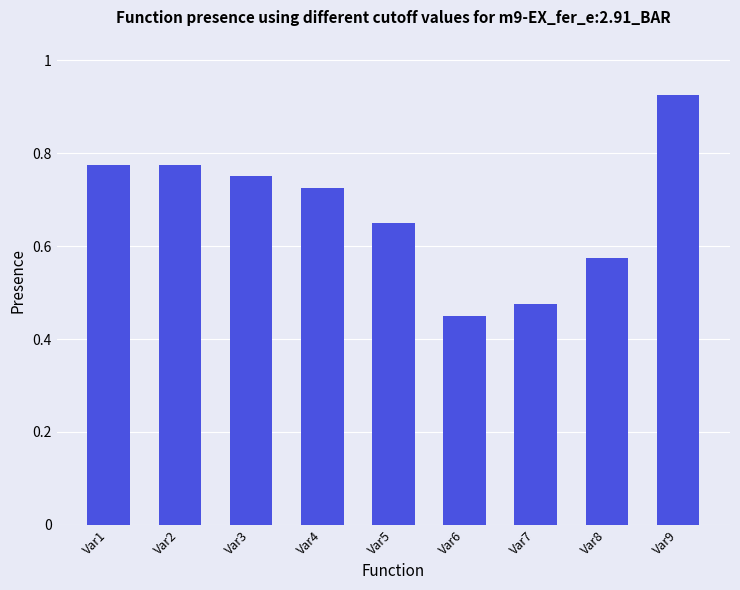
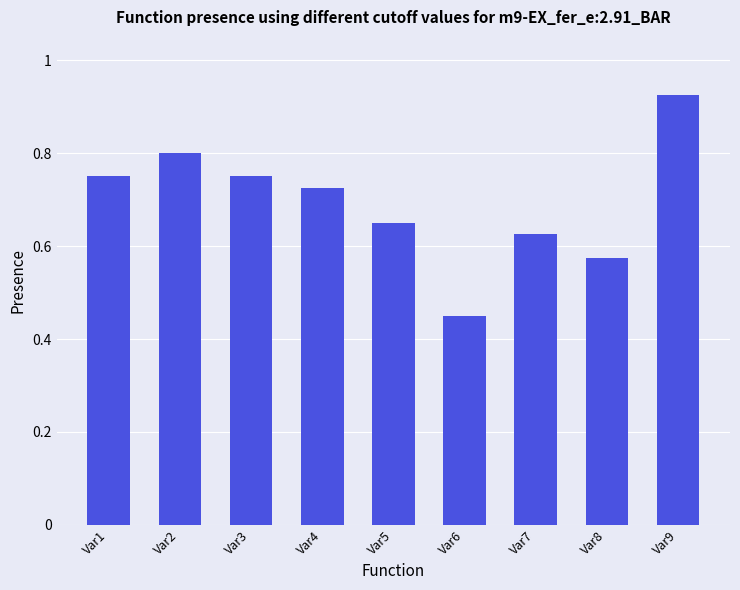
Var1: 0.78 -> 0.75
Var2: 0.78 -> 0.80
Var7: 0.48 -> 0.63
